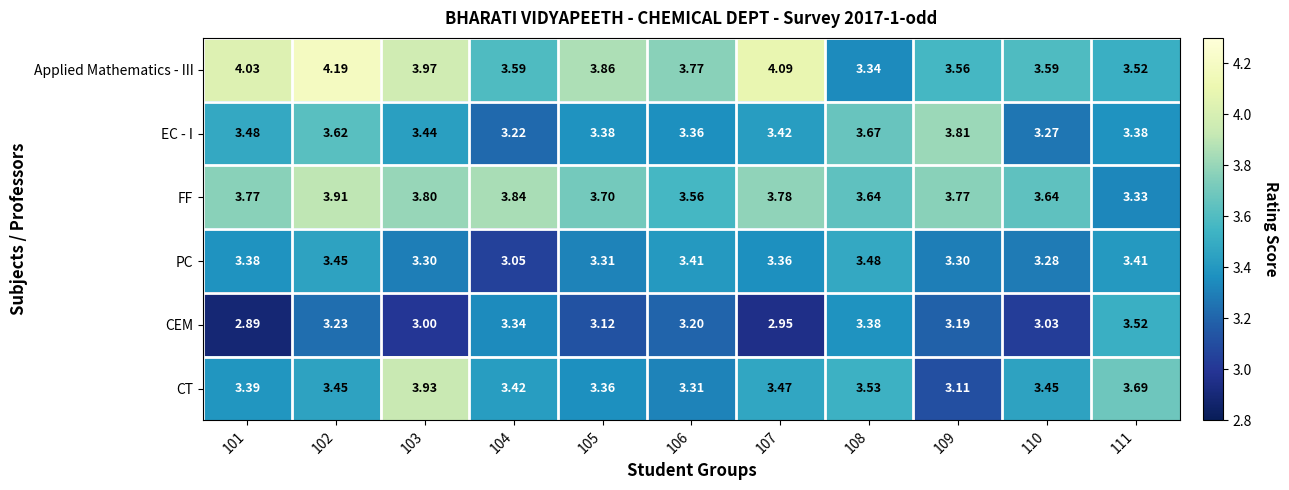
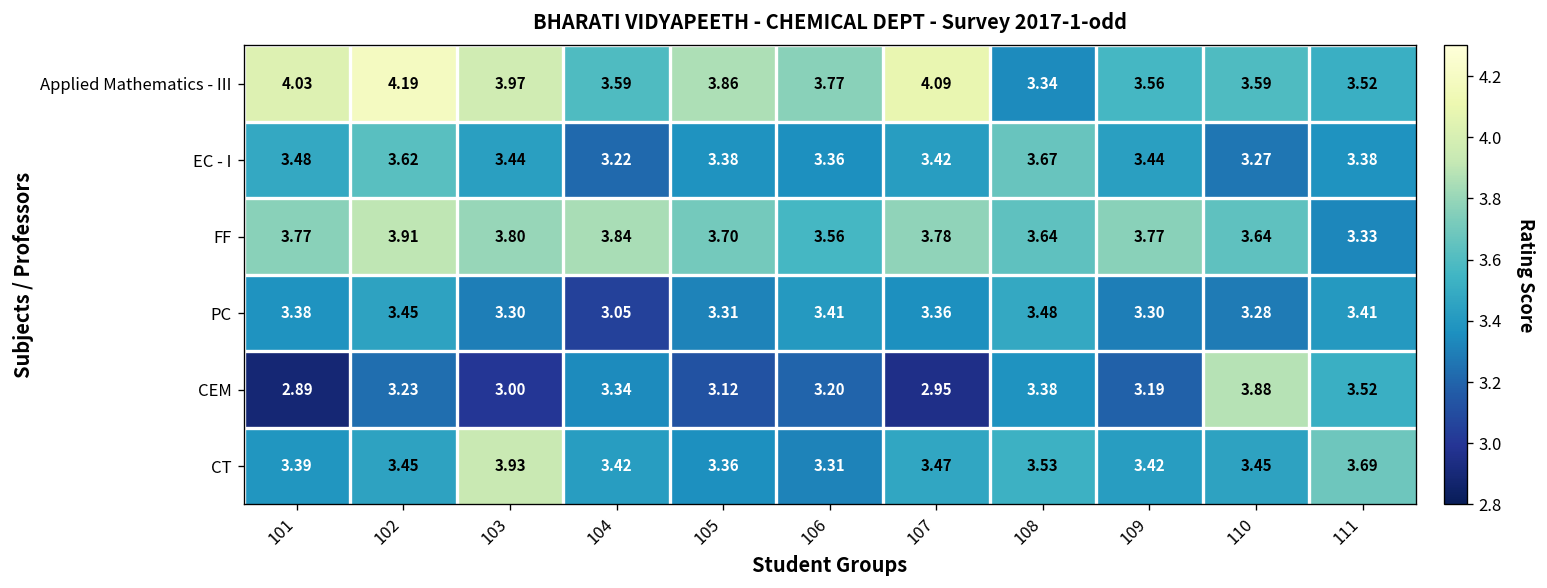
EC - I, 109: 3.81 -> 3.44
CEM, 110: 3.03 -> 3.88
CT, 109: 3.11 -> 3.42
